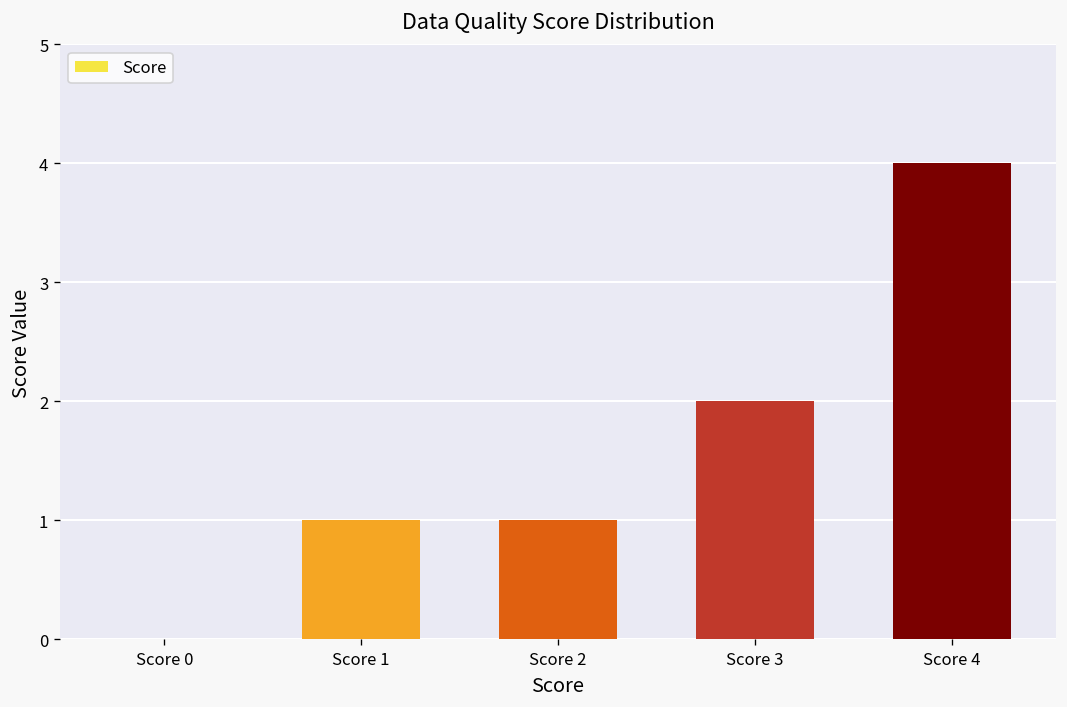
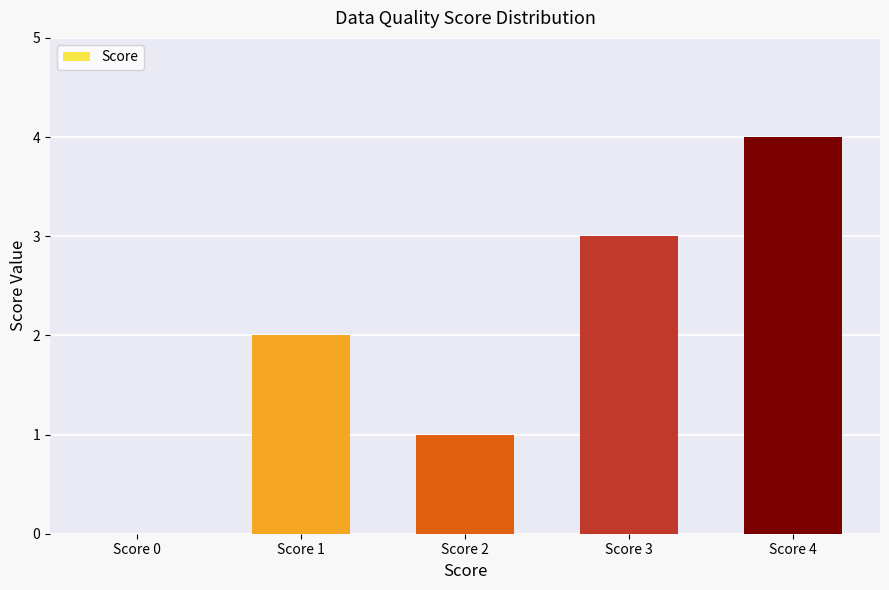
Score 1: 1 -> 2
Score 3: 2 -> 3
